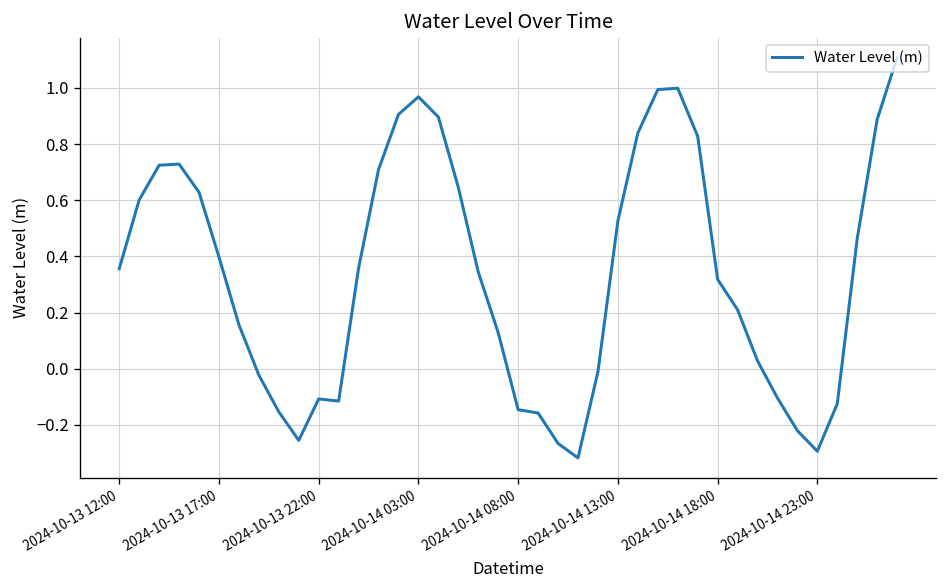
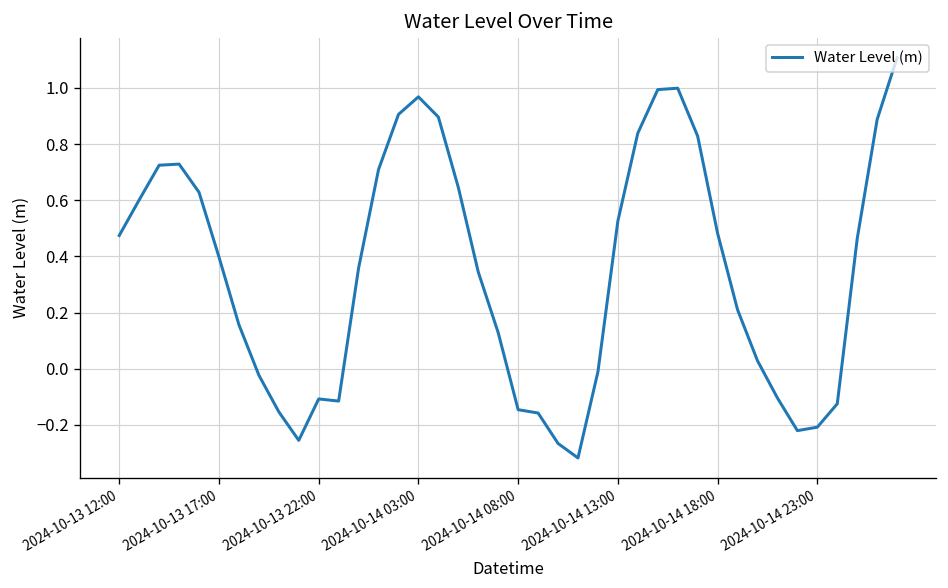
2024-10-13 12:00: 0.36 -> 0.47
2024-10-14 18:00: 0.32 -> 0.48
2024-10-14 23:00: -0.29 -> -0.21
